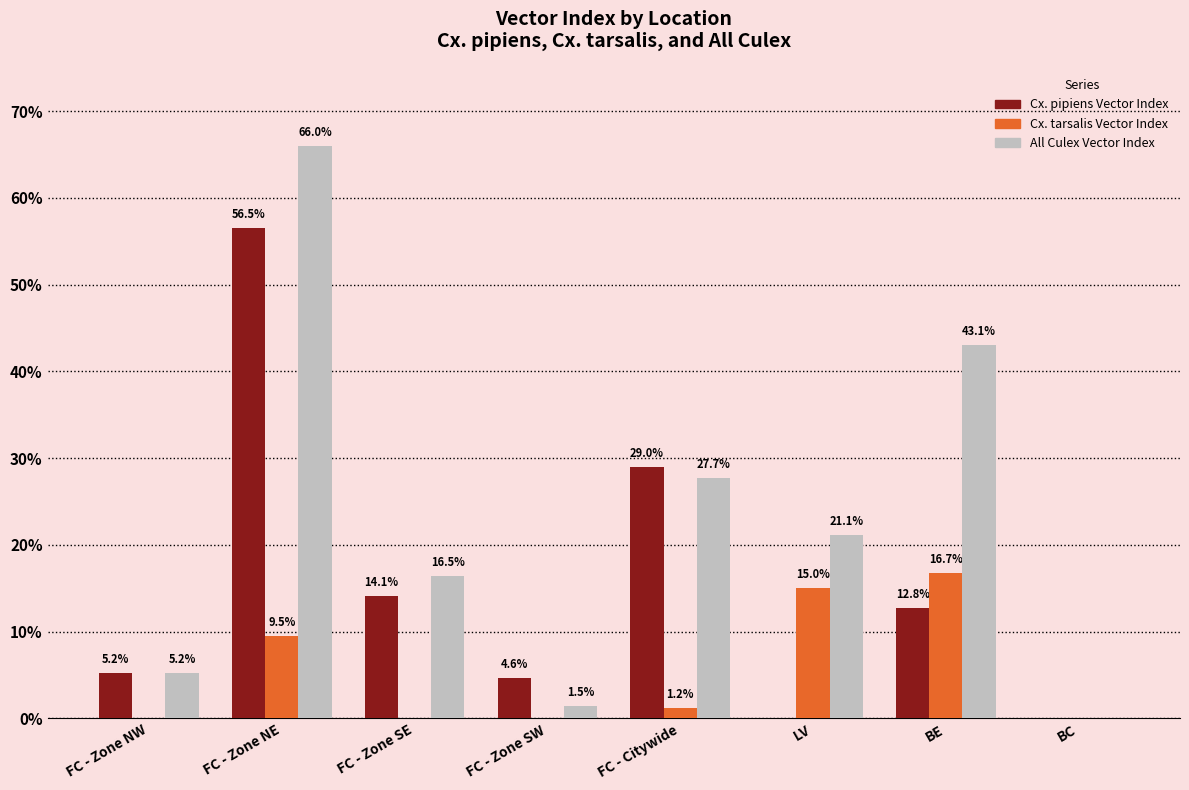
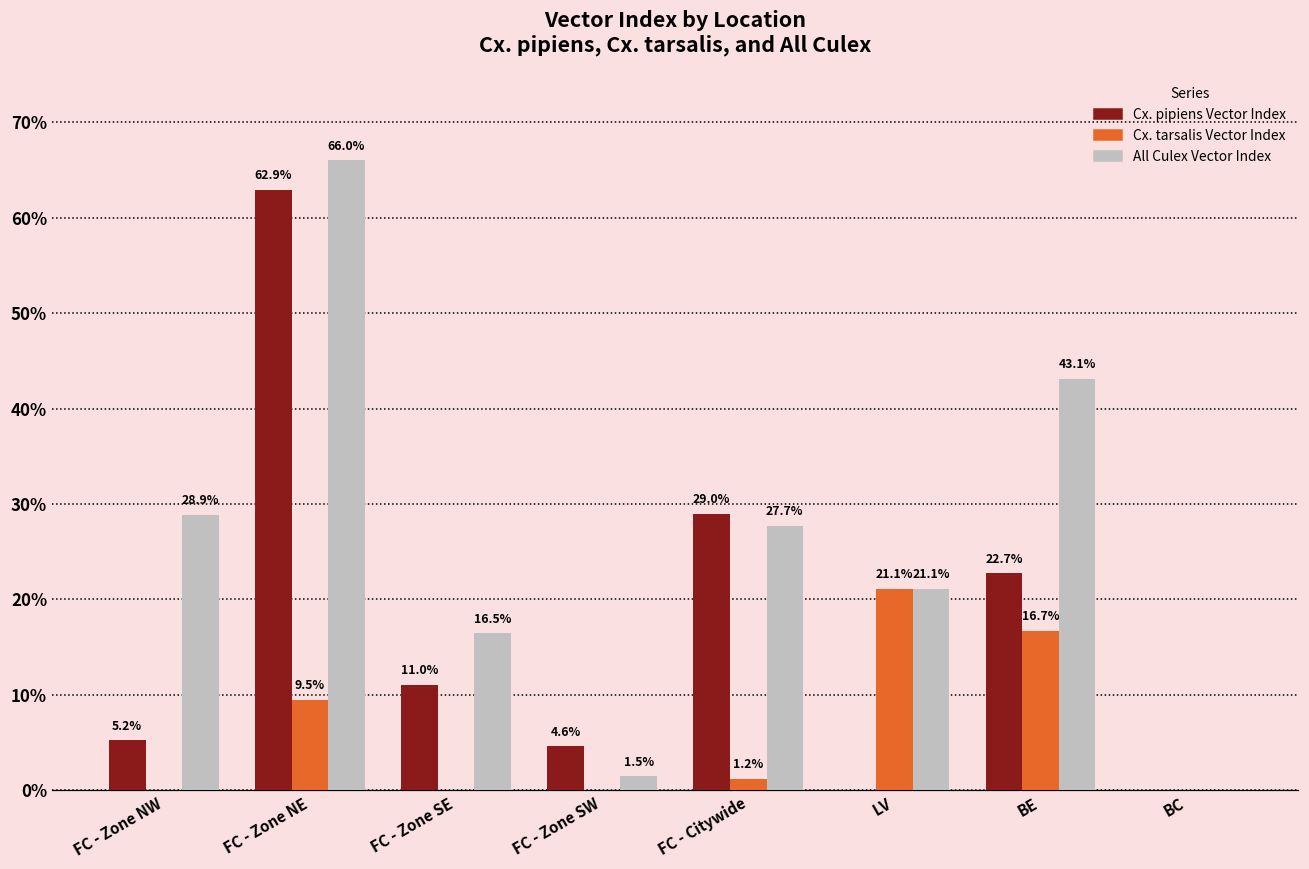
All Culex Vector Index, FC - Zone NW: 5.2% -> 28.9%
Cx. pipiens Vector Index, FC - Zone NE: 56.5% -> 62.9%
Cx. pipiens Vector Index, FC - Zone SE: 14.1% -> 11.0%
Cx. tarsalis Vector Index, LV: 15.0% -> 21.1%
Cx. pipiens Vector Index, BE: 12.8% -> 22.7%
